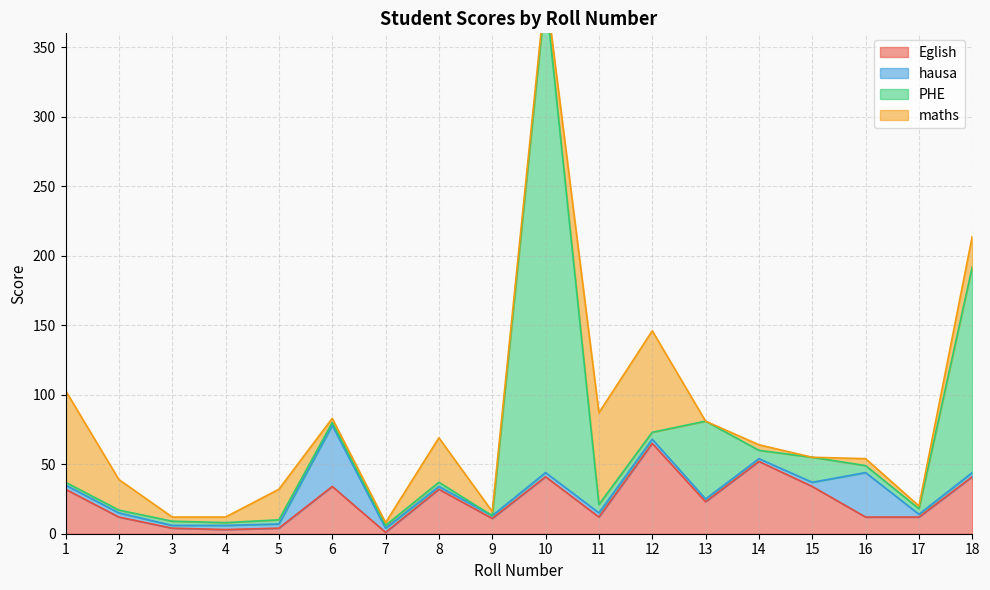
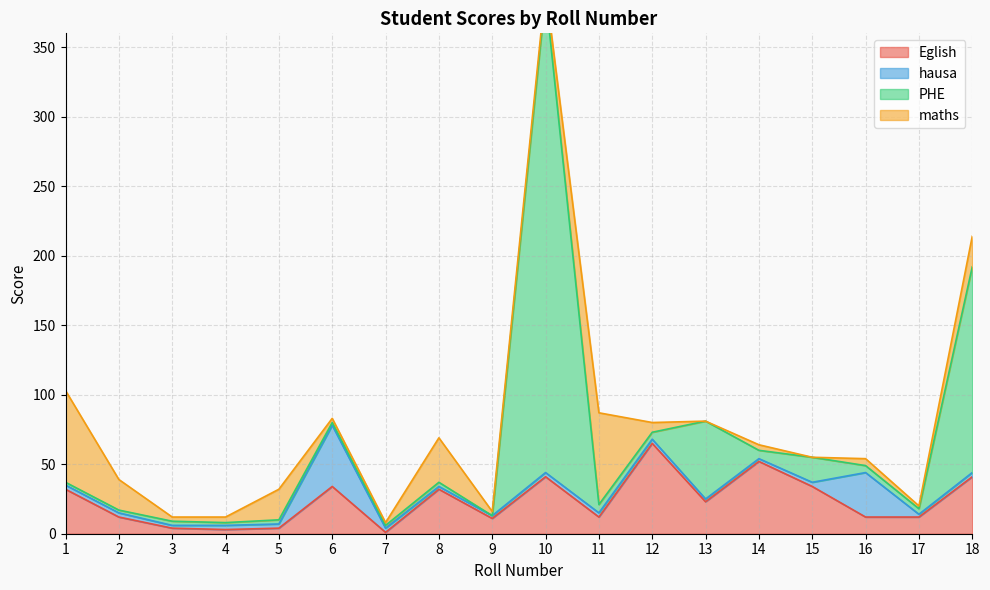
maths, 12: 73 -> 7
